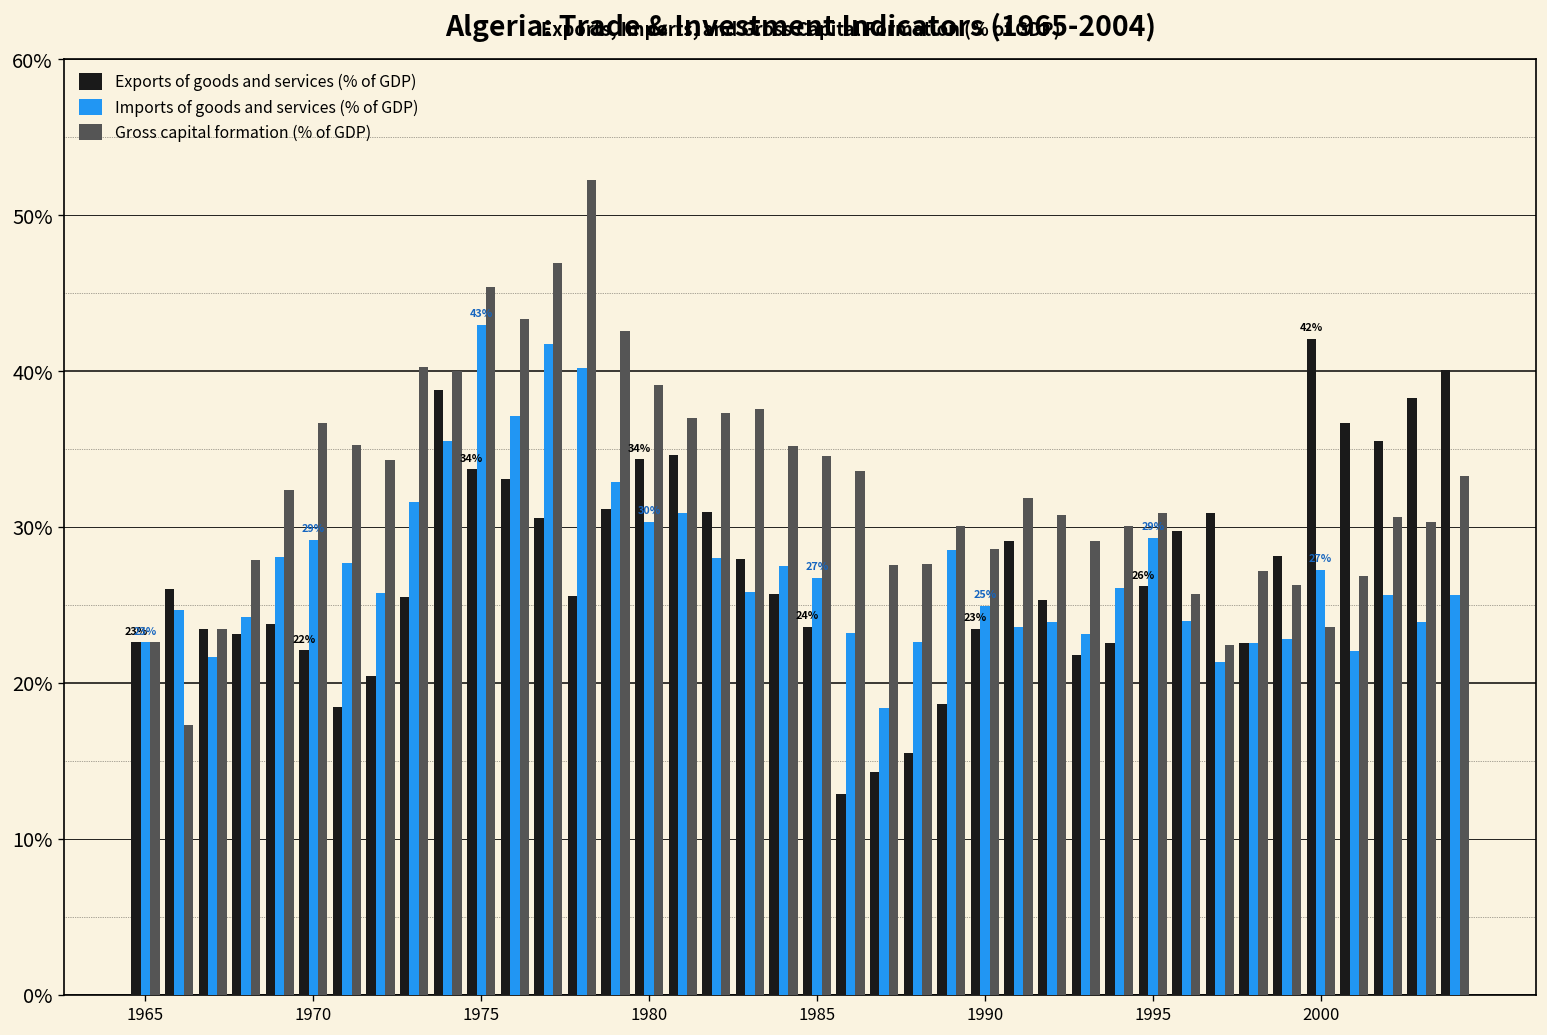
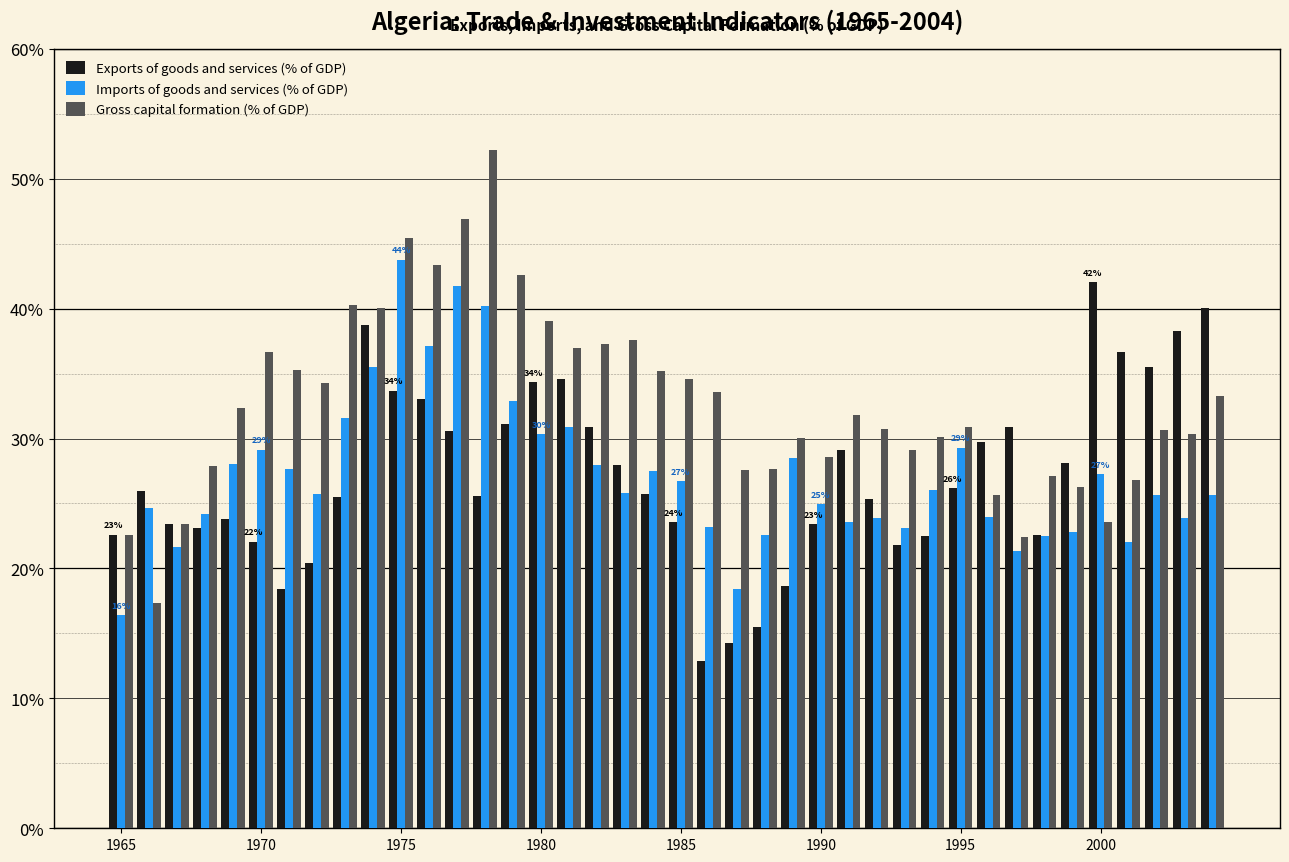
Imports of goods and services (% of GDP), 1965: 23% -> 16%
Imports of goods and services (% of GDP), 1975: 43% -> 44%
